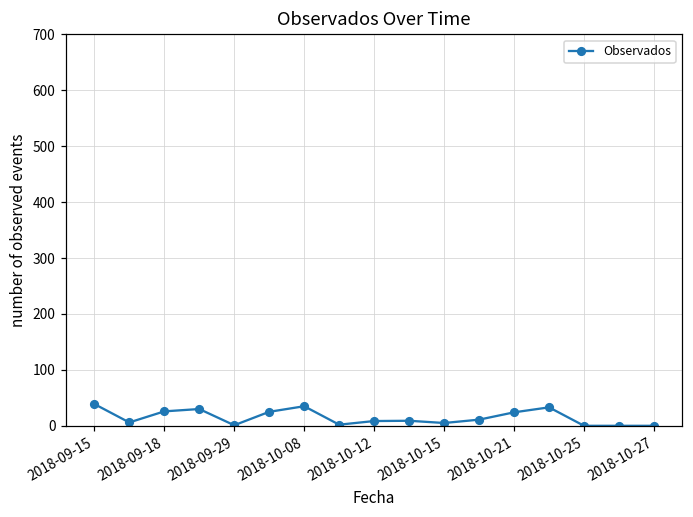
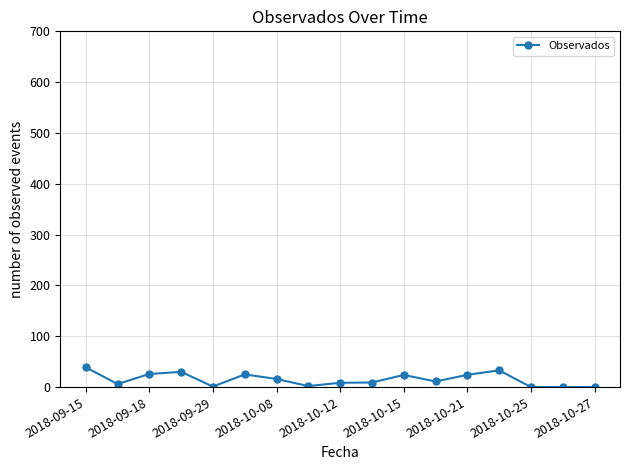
2018-10-08: 40 -> 20
2018-10-15: 10 -> 20
